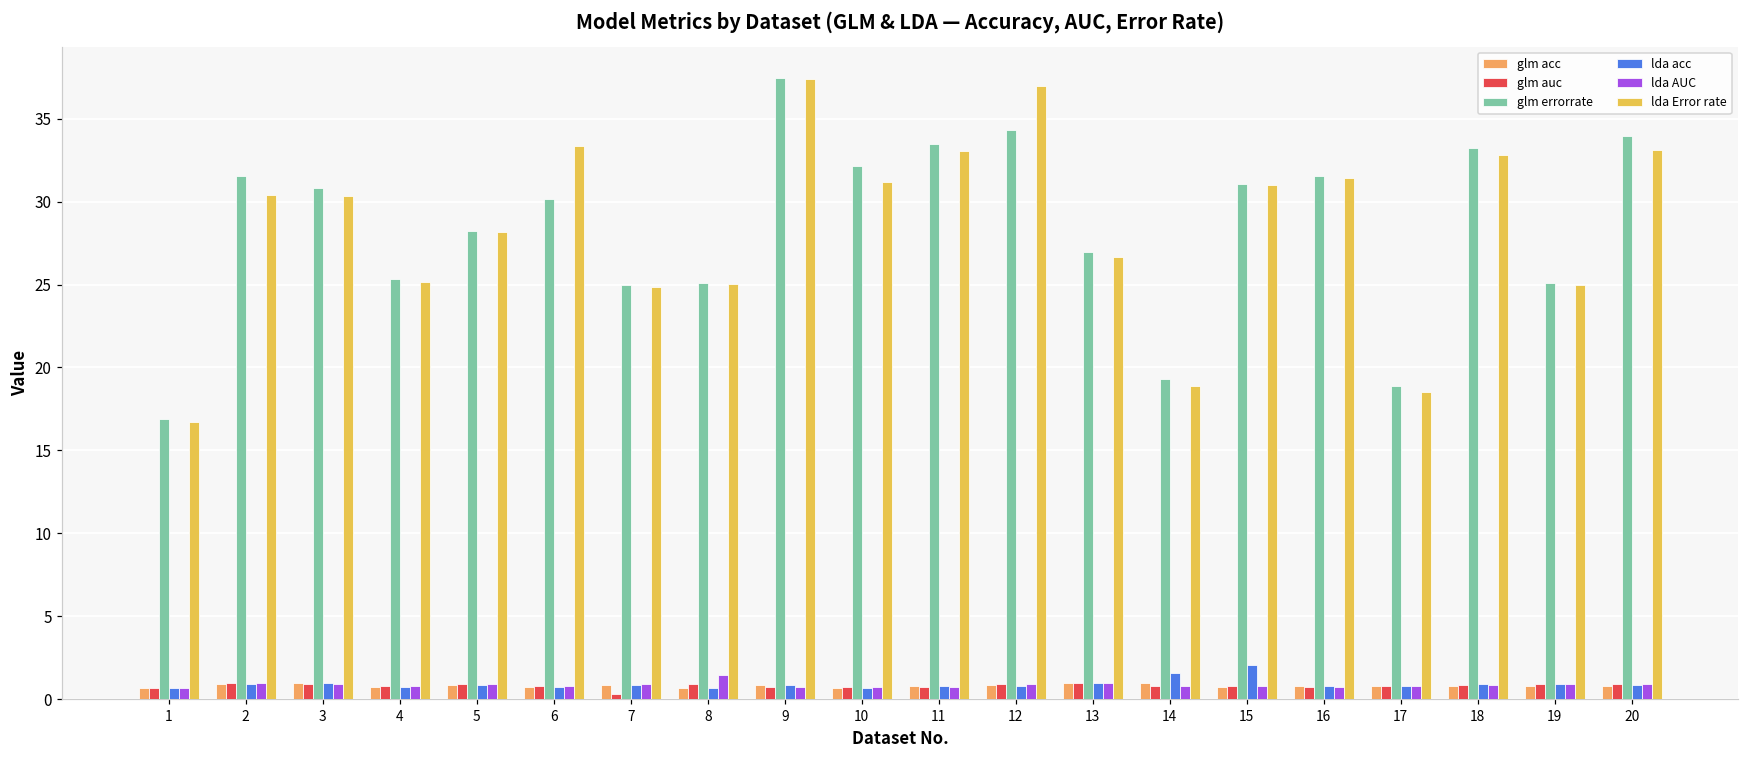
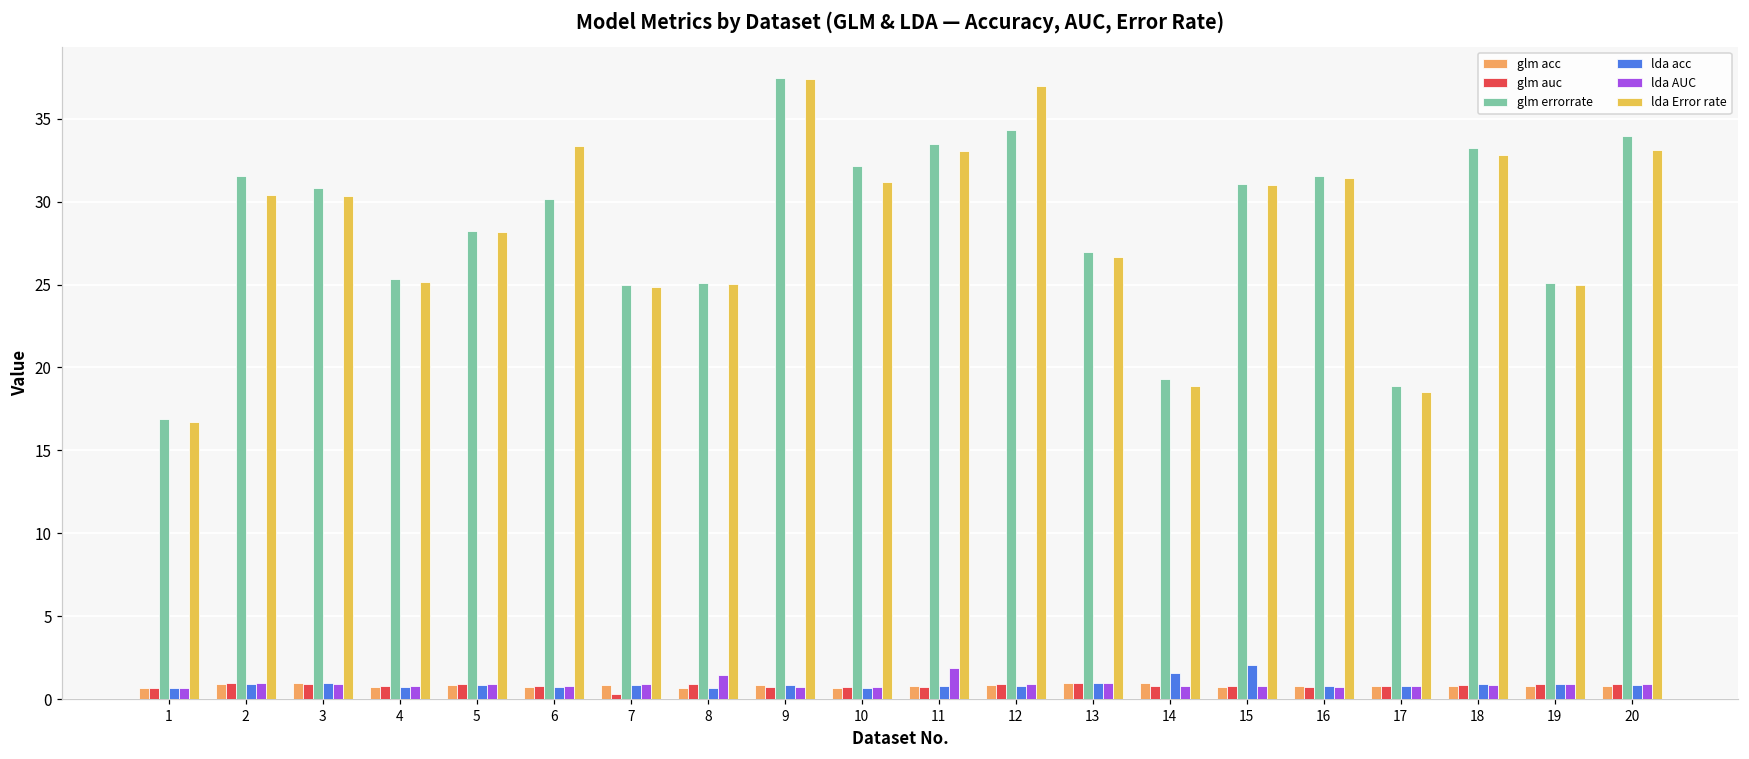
lda AUC, 11: 0.7 -> 1.9
